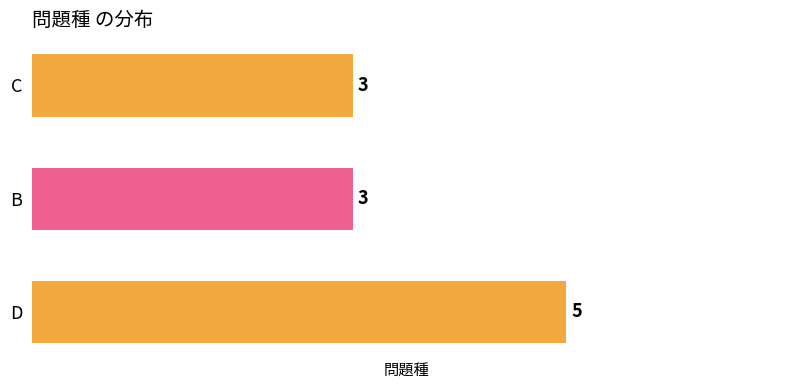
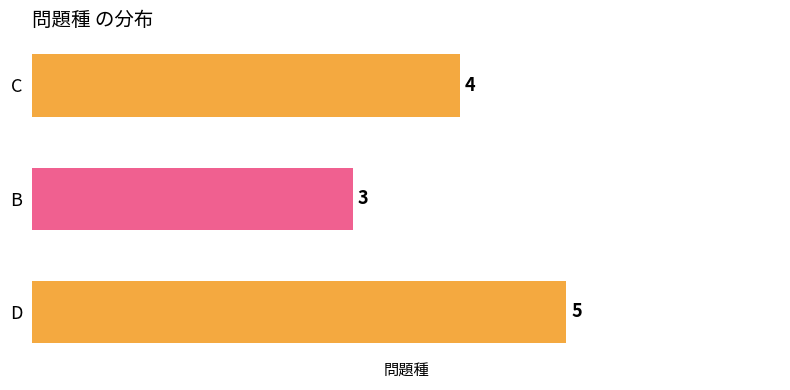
C: 3 -> 4
